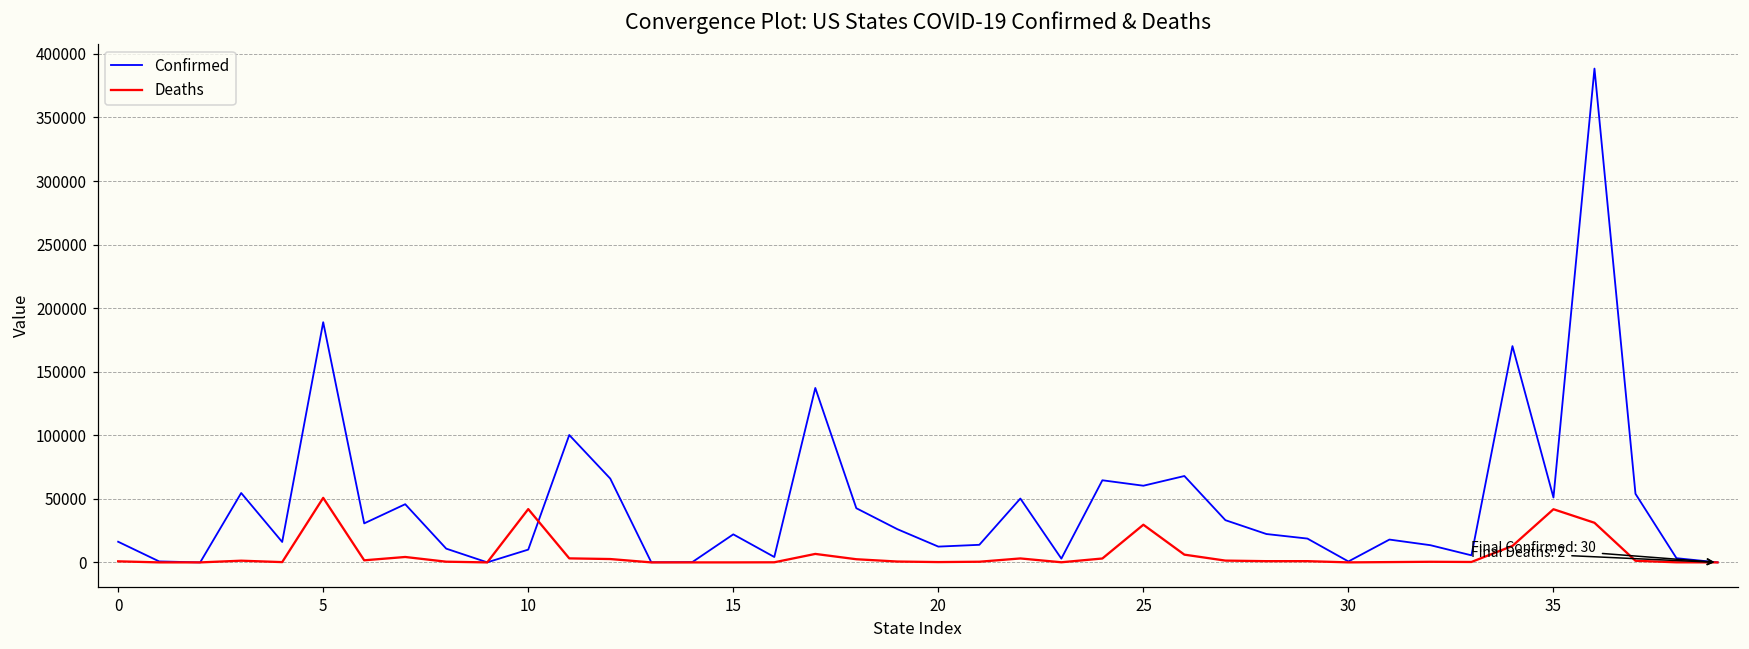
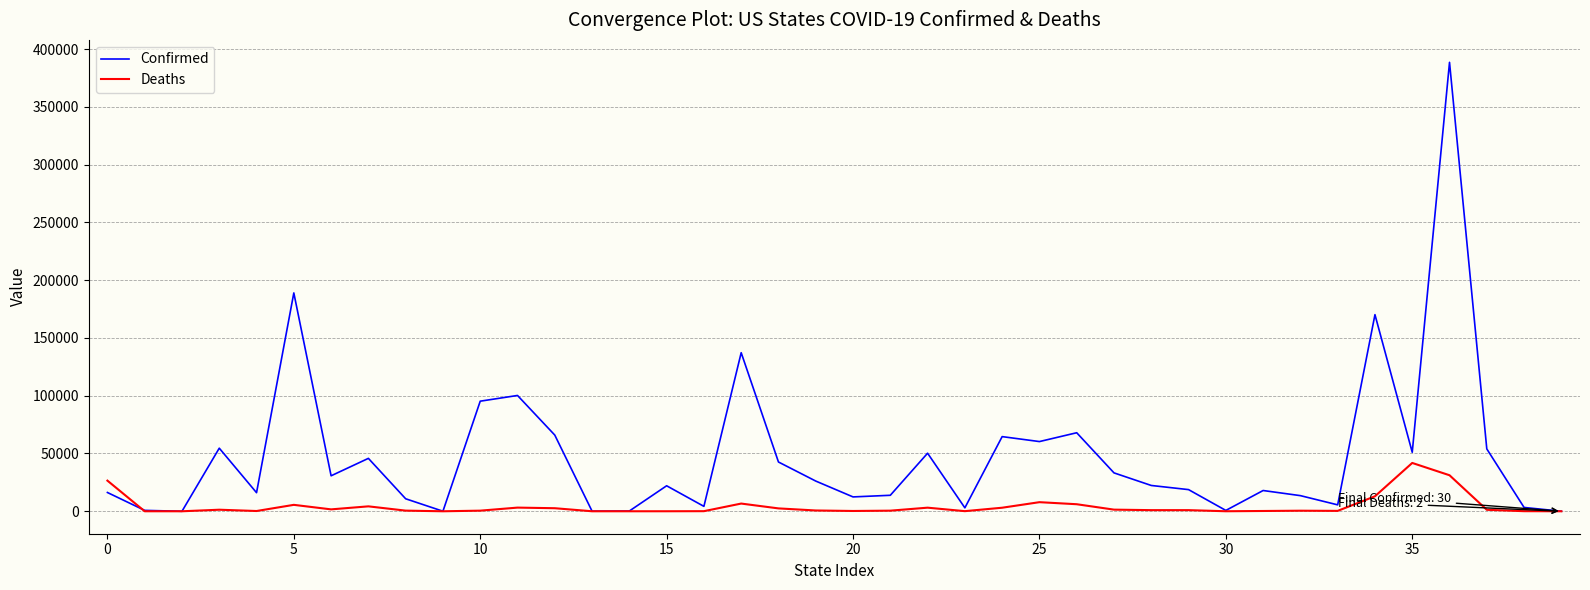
Deaths, 0: 1000 -> 27000
Deaths, 5: 51000 -> 6000
Confirmed, 10: 10000 -> 95000
Deaths, 10: 42000 -> 1000
Deaths, 25: 30000 -> 8000
